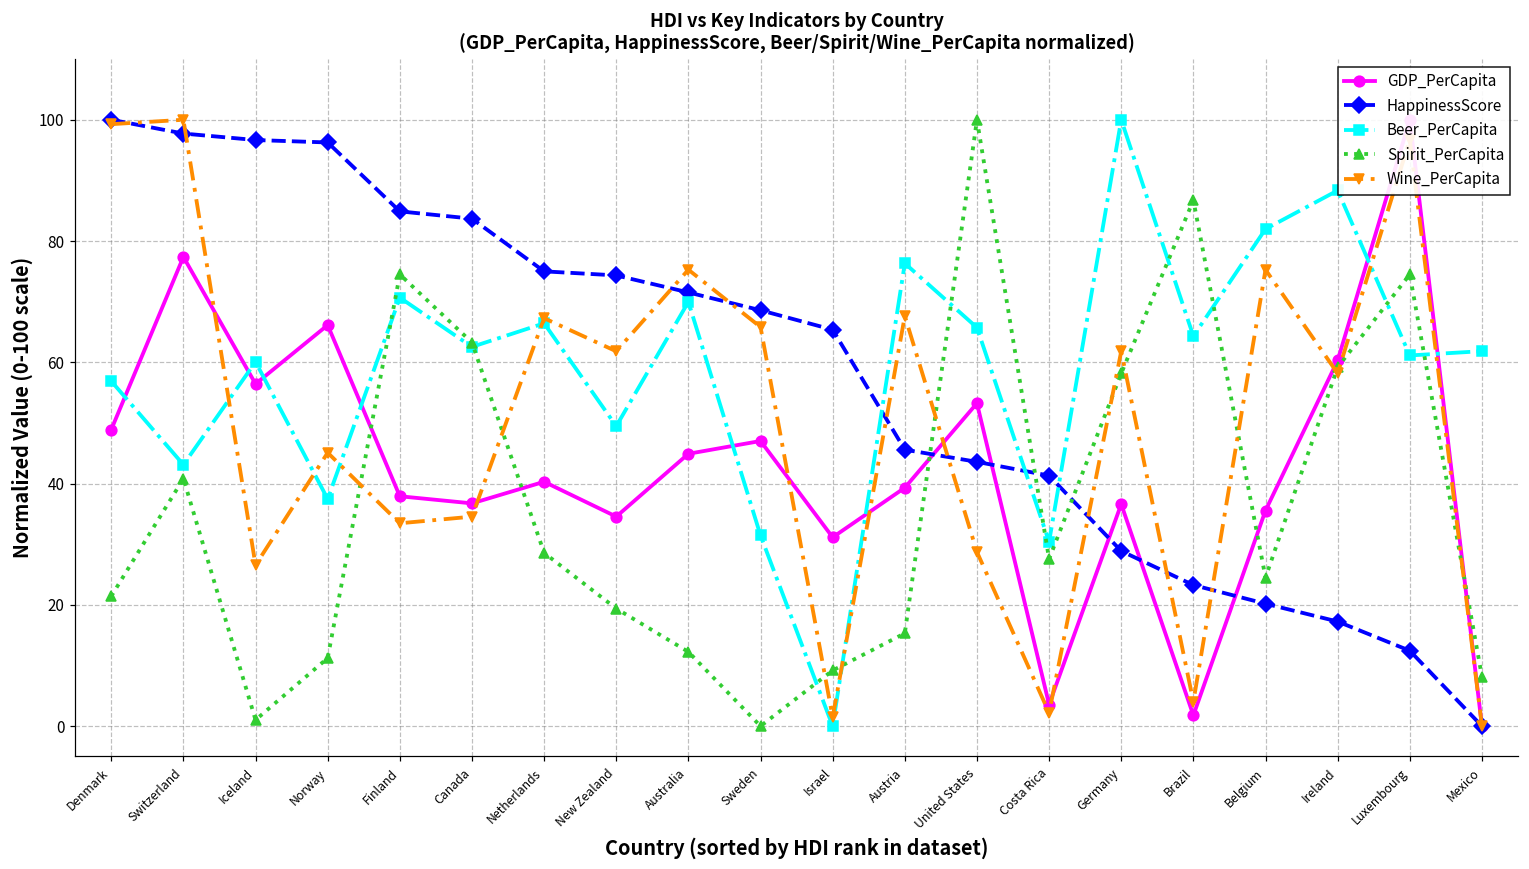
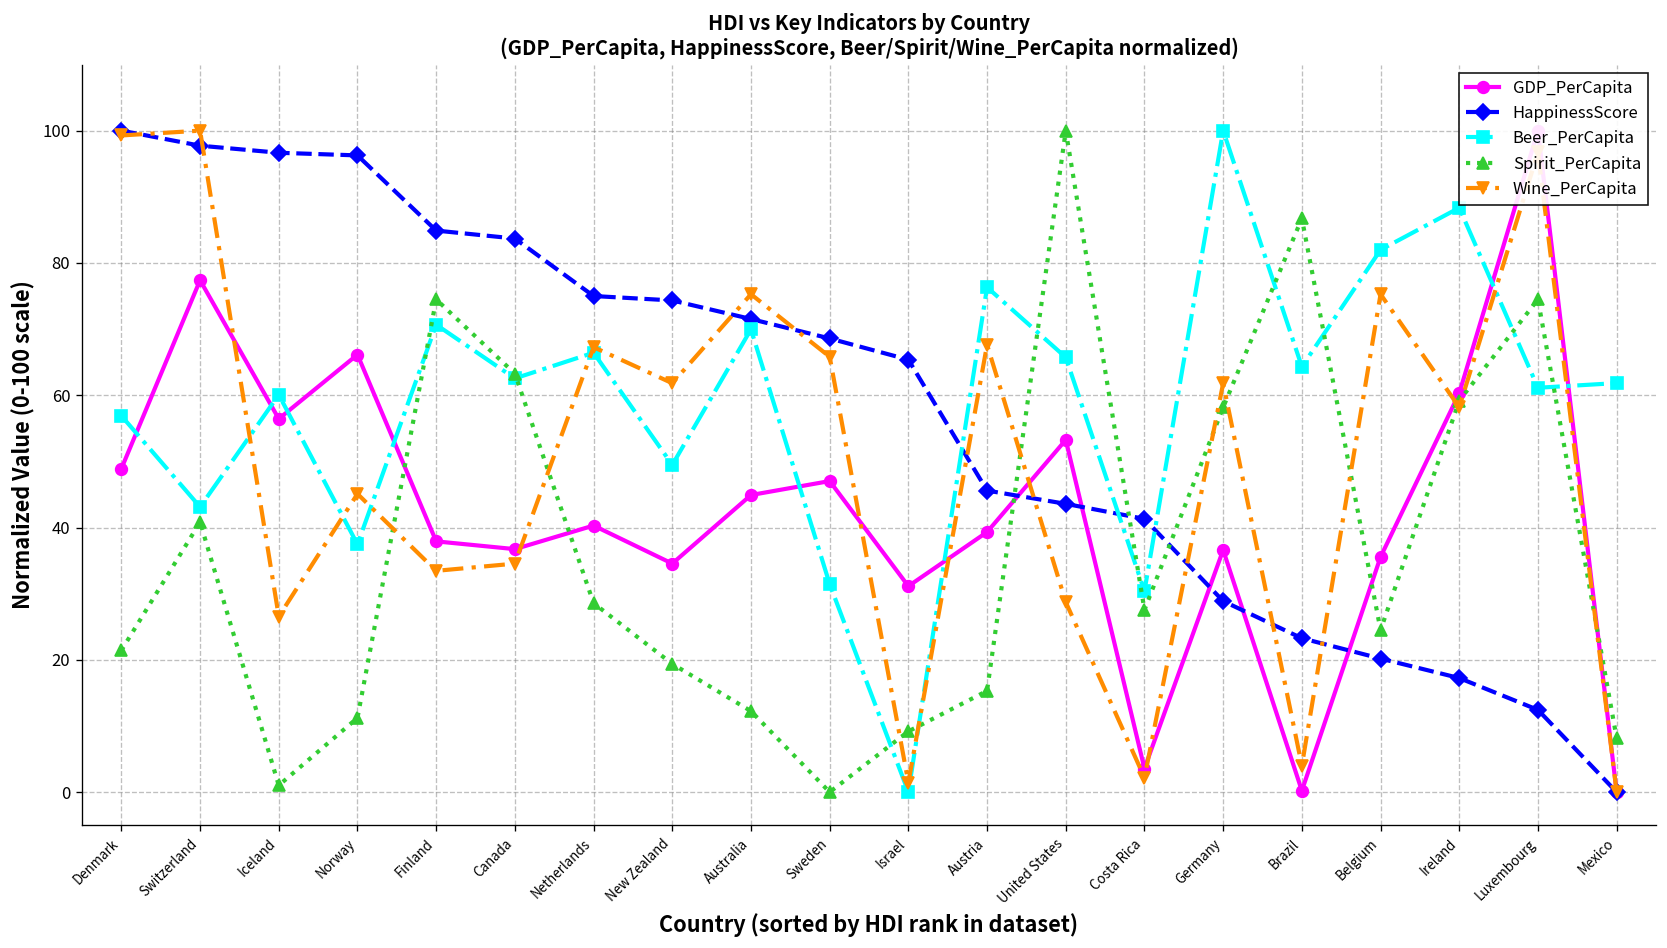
GDP_PerCapita, Brazil: 2 -> 0
